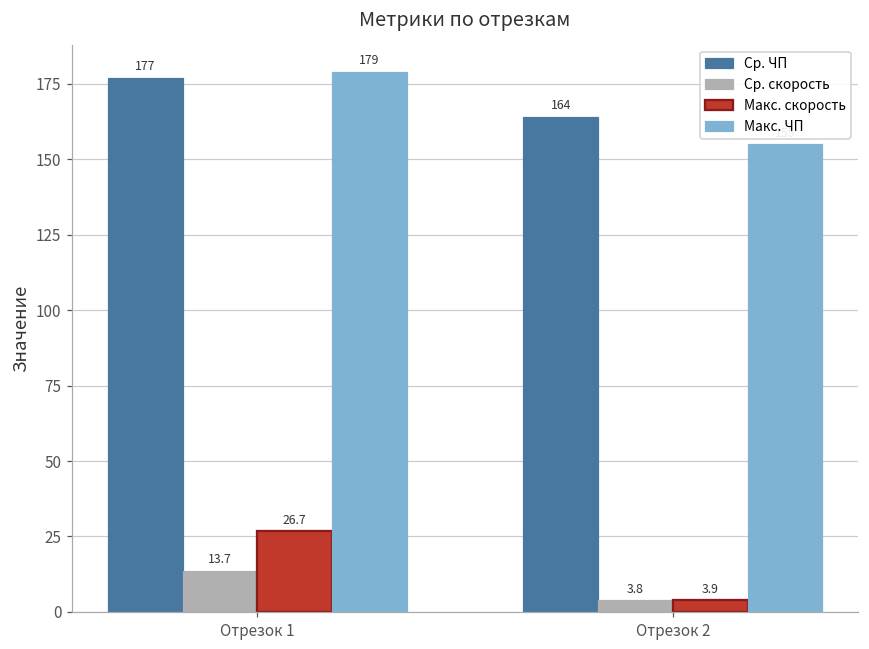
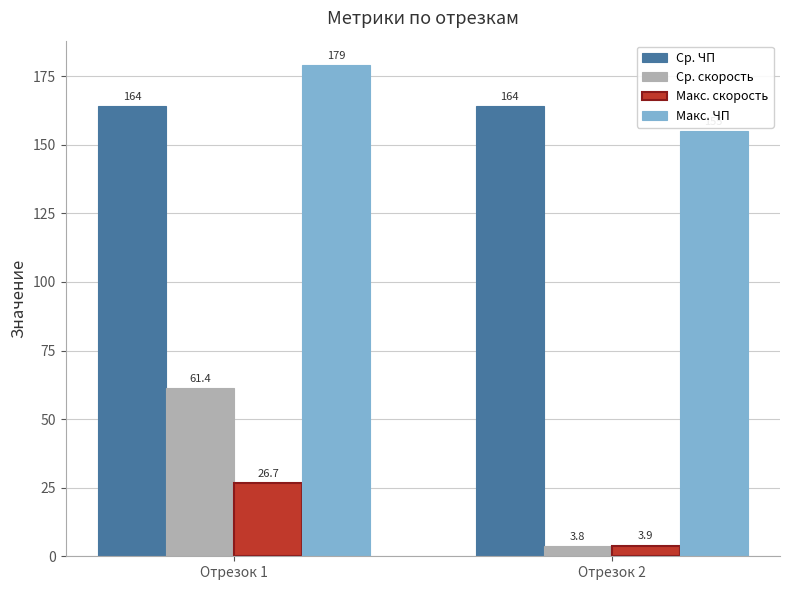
Ср. ЧП, Отрезок 1: 177 -> 164
Ср. скорость, Отрезок 1: 13.7 -> 61.4
